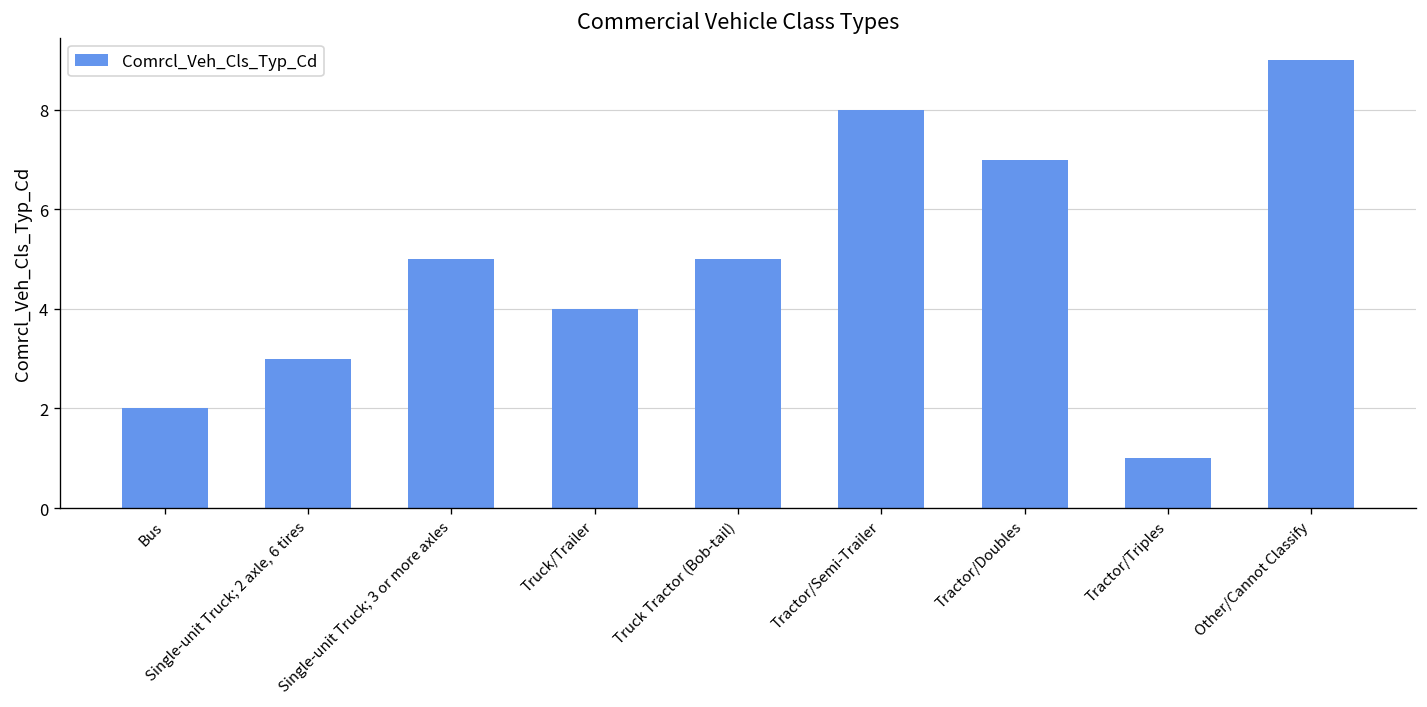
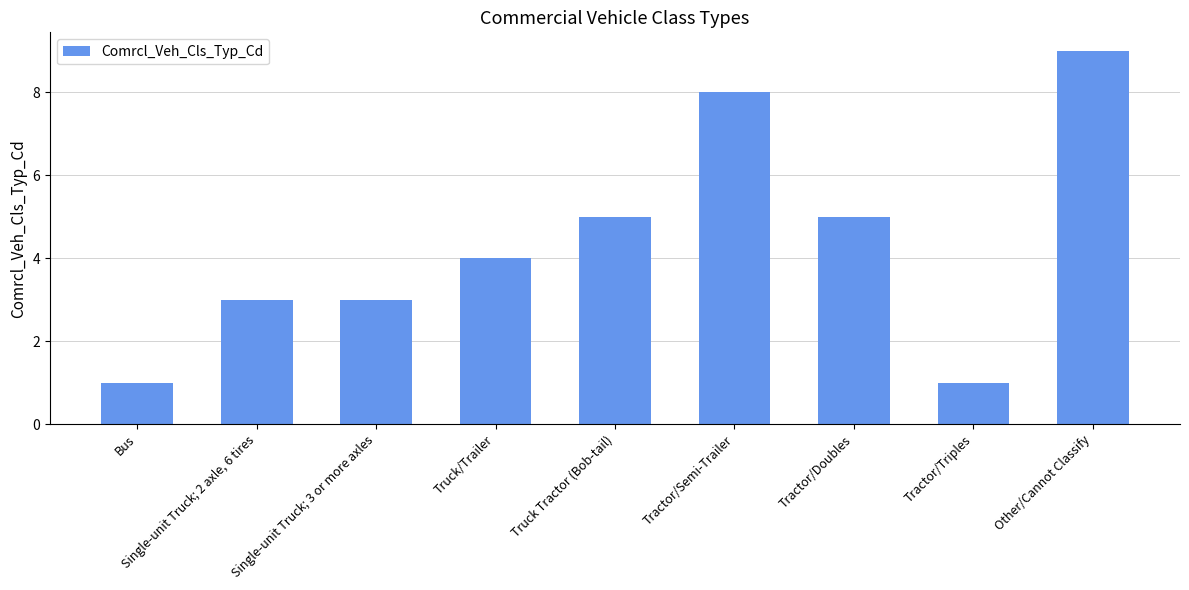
Bus: 2 -> 1
Single-unit Truck; 3 or more axles: 5 -> 3
Tractor/Doubles: 7 -> 5
